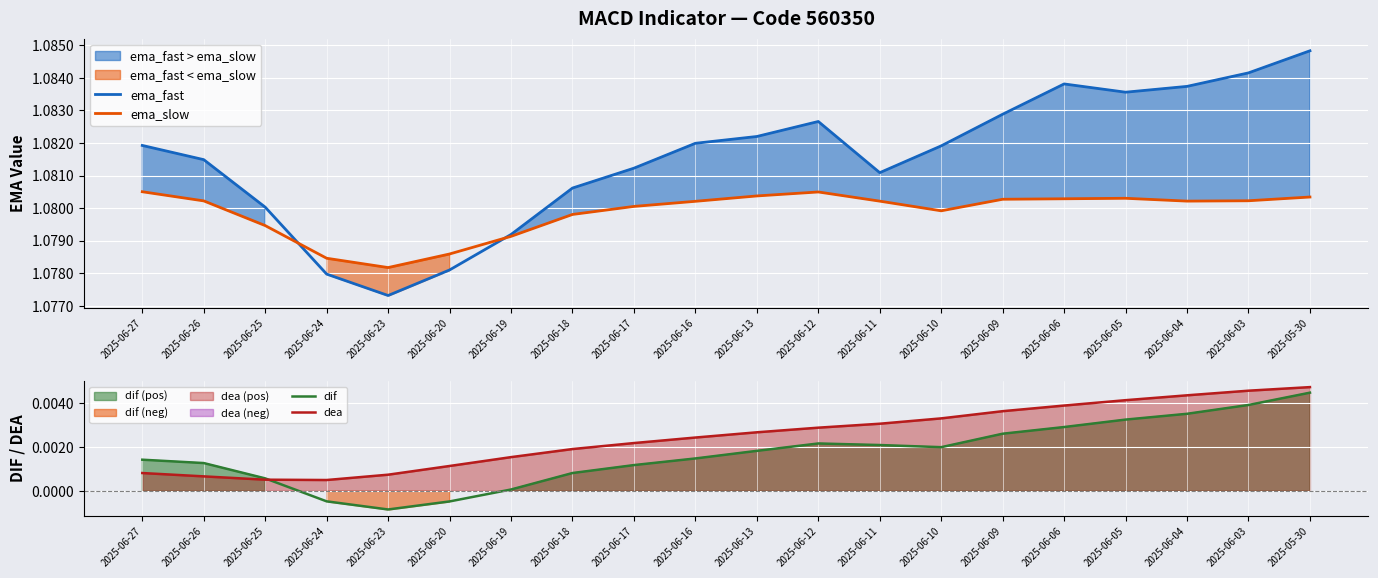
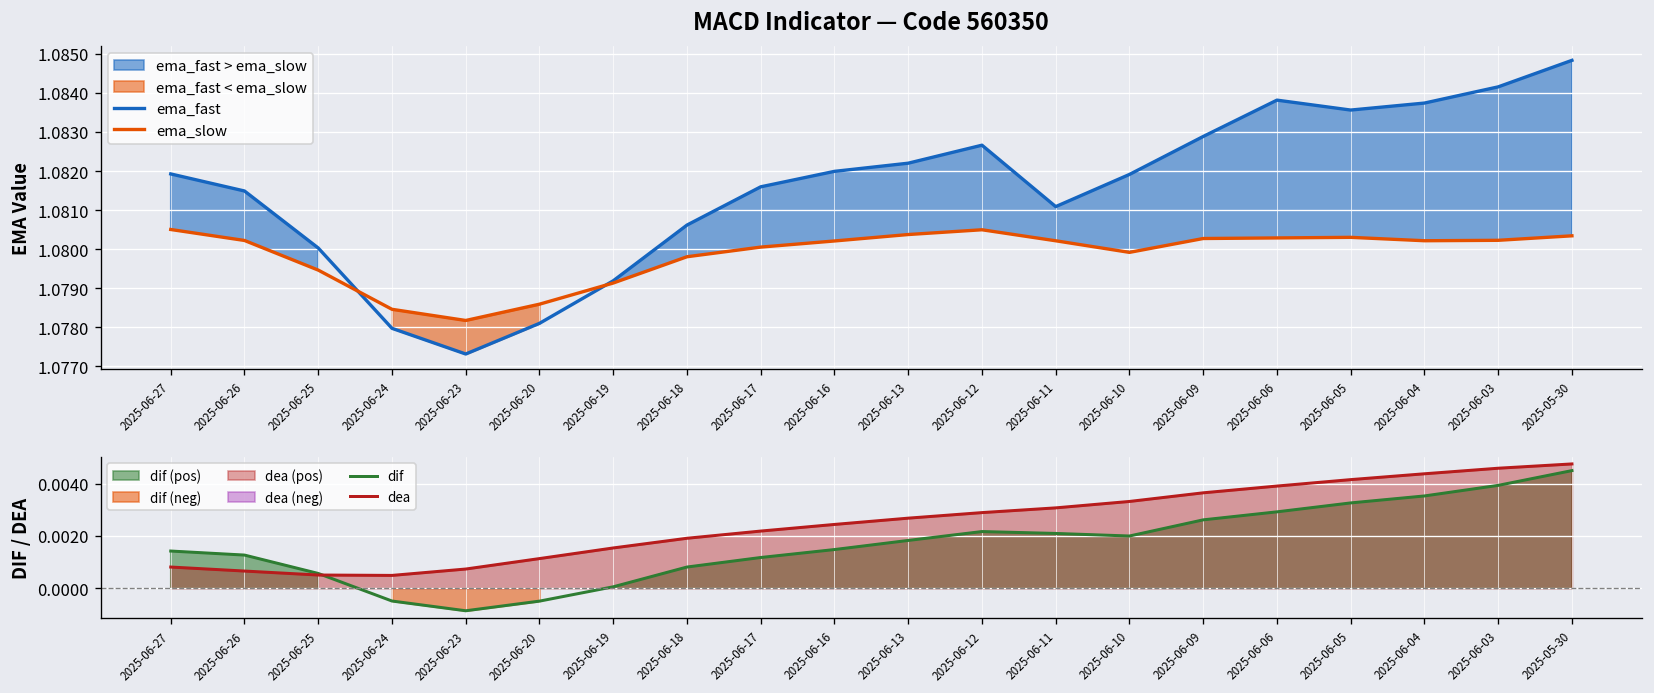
MACD Indicator — Code 560350, ema_fast, 2025-06-17: 1.0812 -> 1.0816
